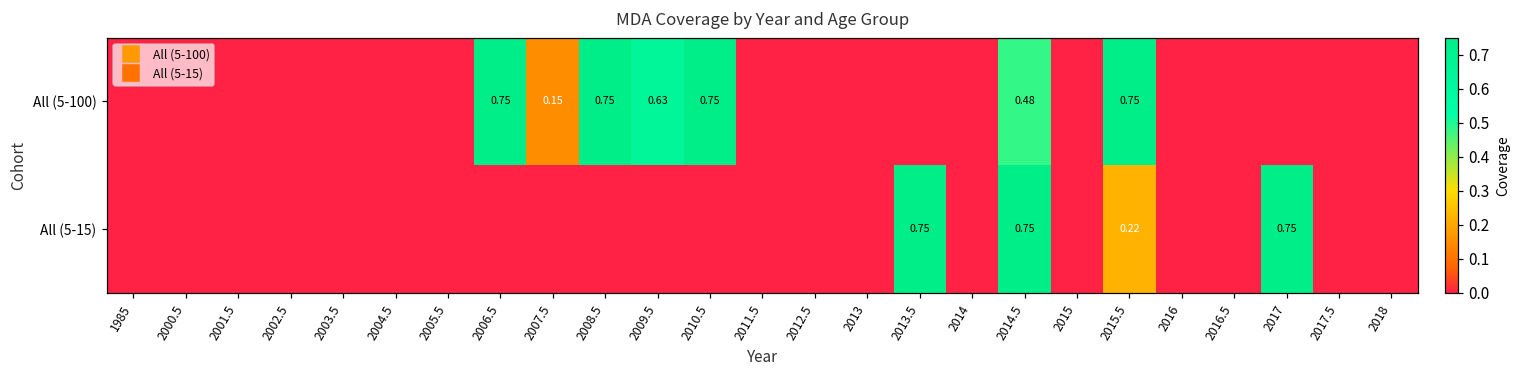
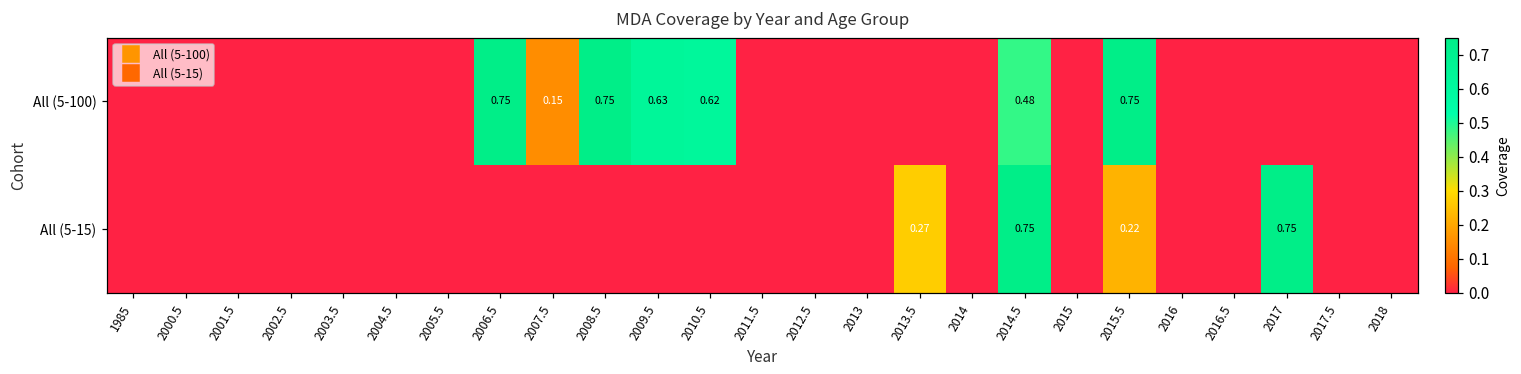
All (5-100), 2010.5: 0.75 -> 0.62
All (5-15), 2013.5: 0.75 -> 0.27
